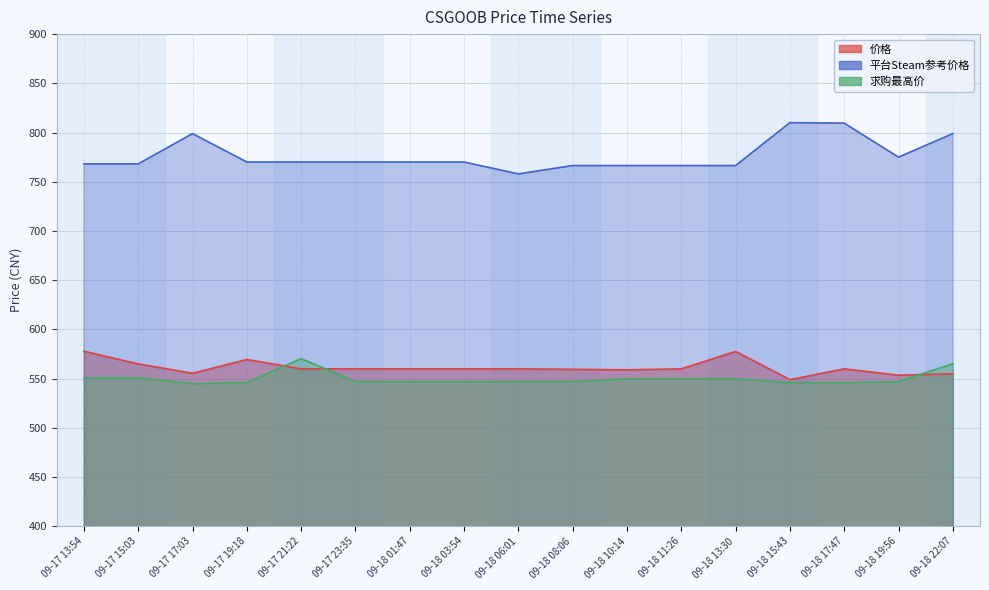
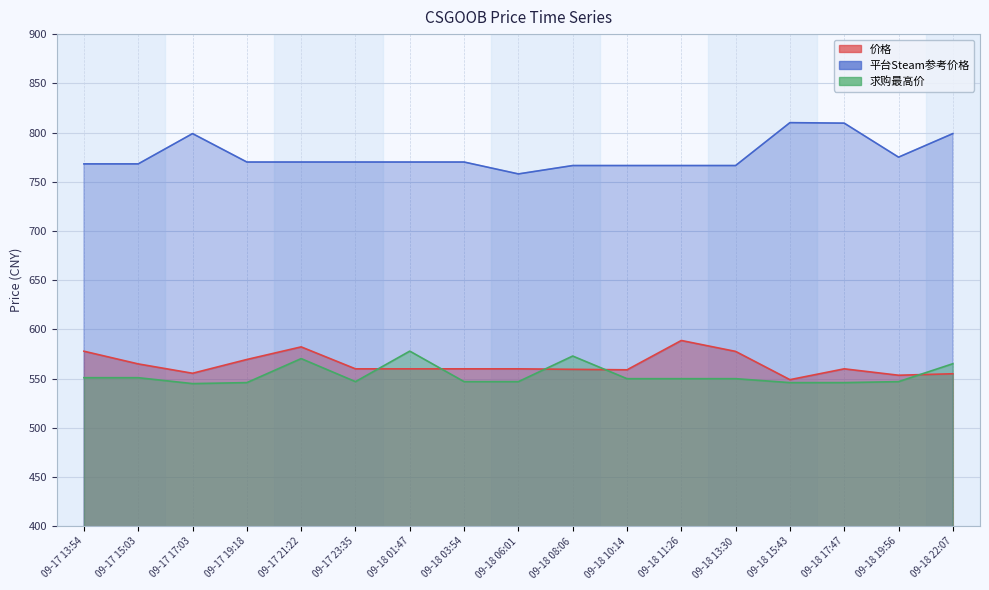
价格, 09-17 21:22: 560 -> 580
求购最高价, 09-18 01:47: 550 -> 580
求购最高价, 09-18 08:06: 550 -> 570
价格, 09-18 11:26: 560 -> 590
